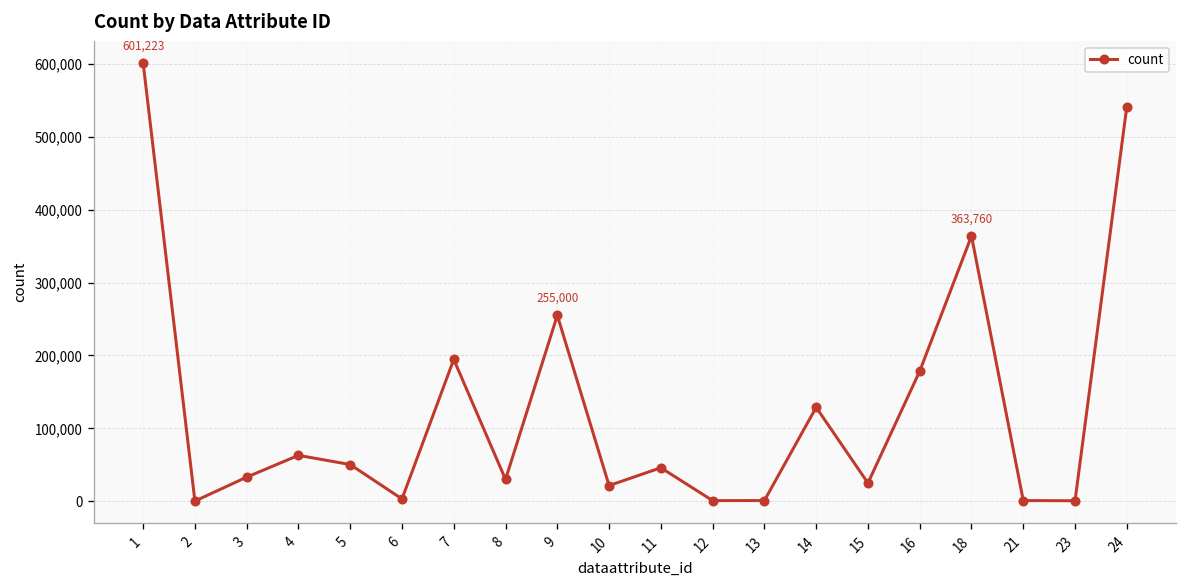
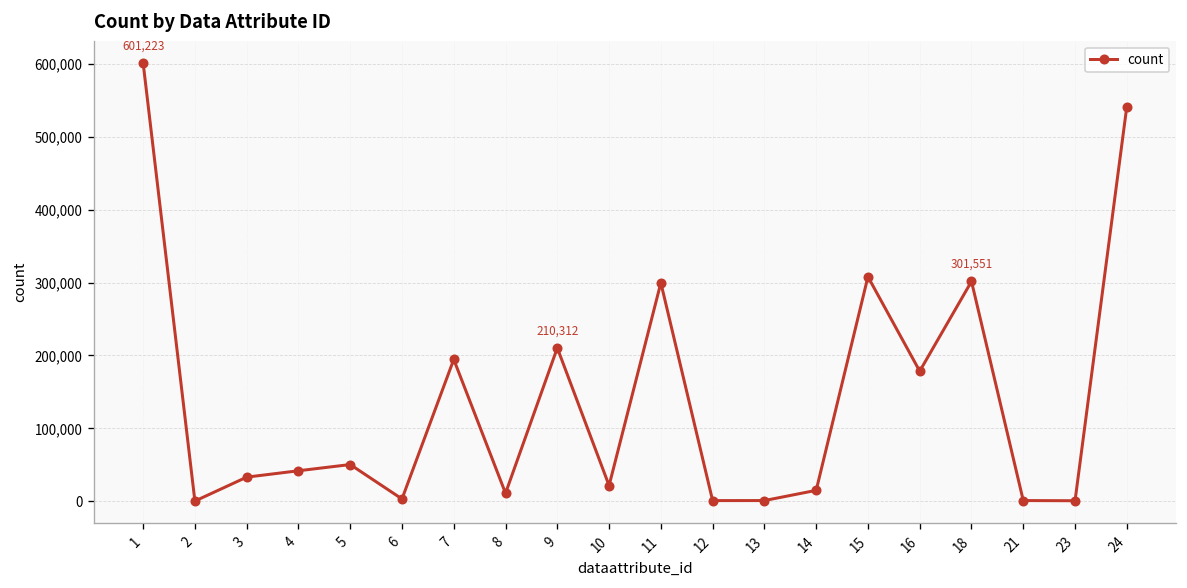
4: 60,000 -> 40,000
8: 30,000 -> 10,000
9: 255,000 -> 210,312
11: 50,000 -> 300,000
14: 130,000 -> 20,000
15: 30,000 -> 310,000
18: 363,760 -> 301,551
